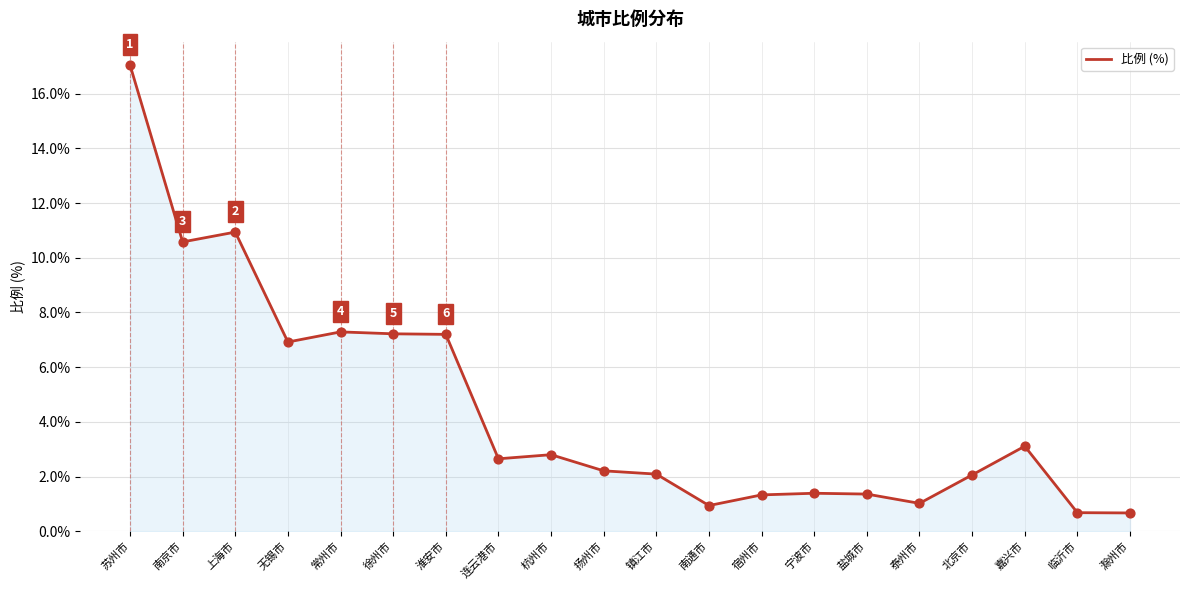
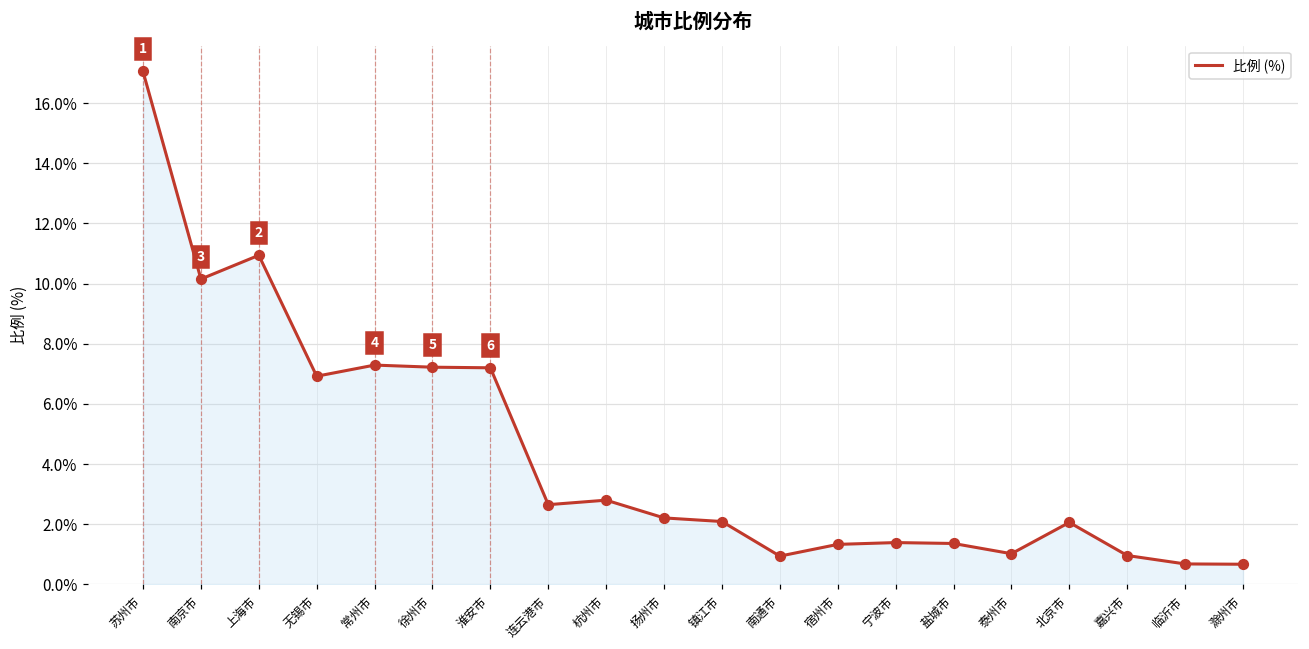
南京市: 10.6% -> 10.2%
嘉兴市: 3.1% -> 1.0%
